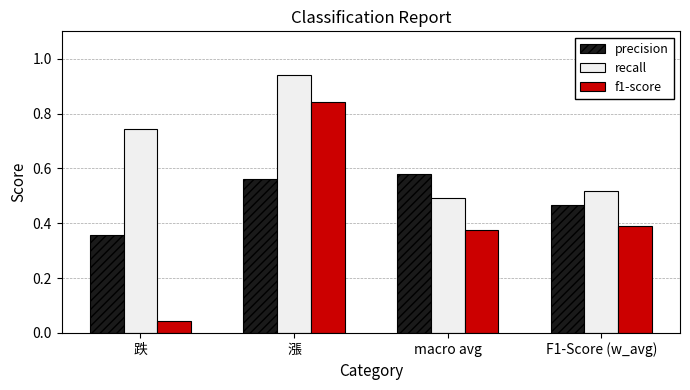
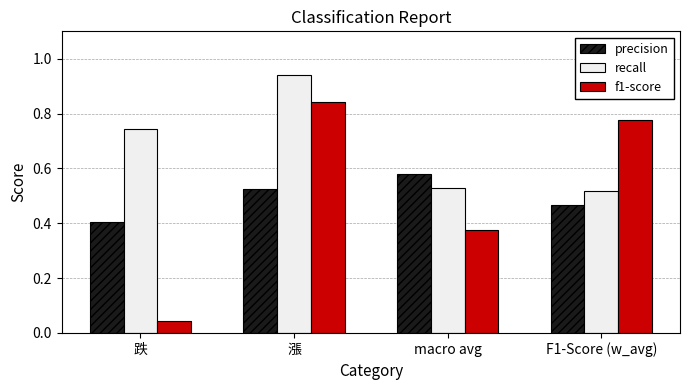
precision, 跌: 0.36 -> 0.40
precision, 漲: 0.56 -> 0.52
recall, macro avg: 0.49 -> 0.53
f1-score, F1-Score (w_avg): 0.39 -> 0.78
